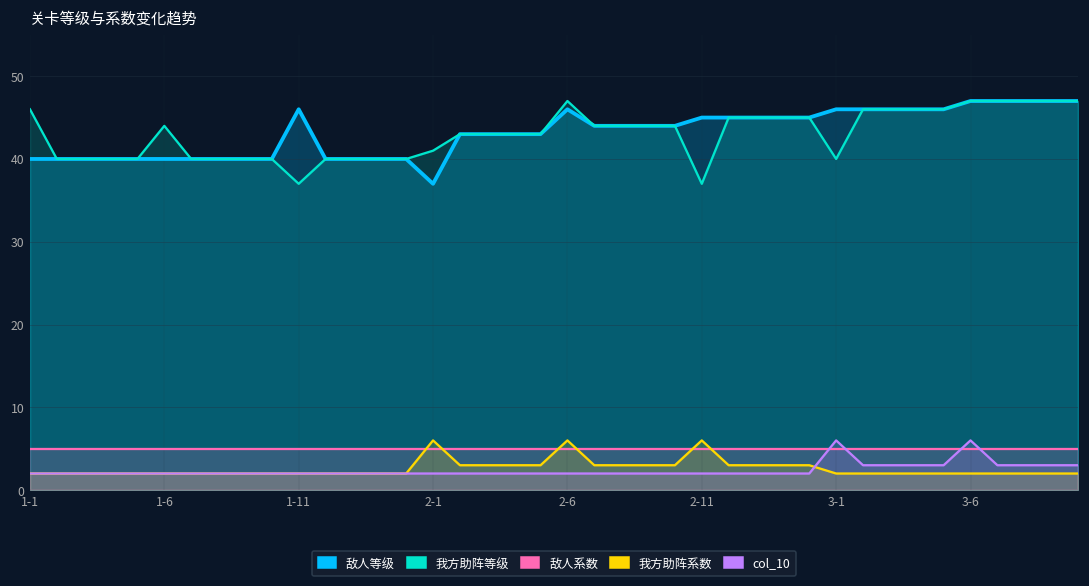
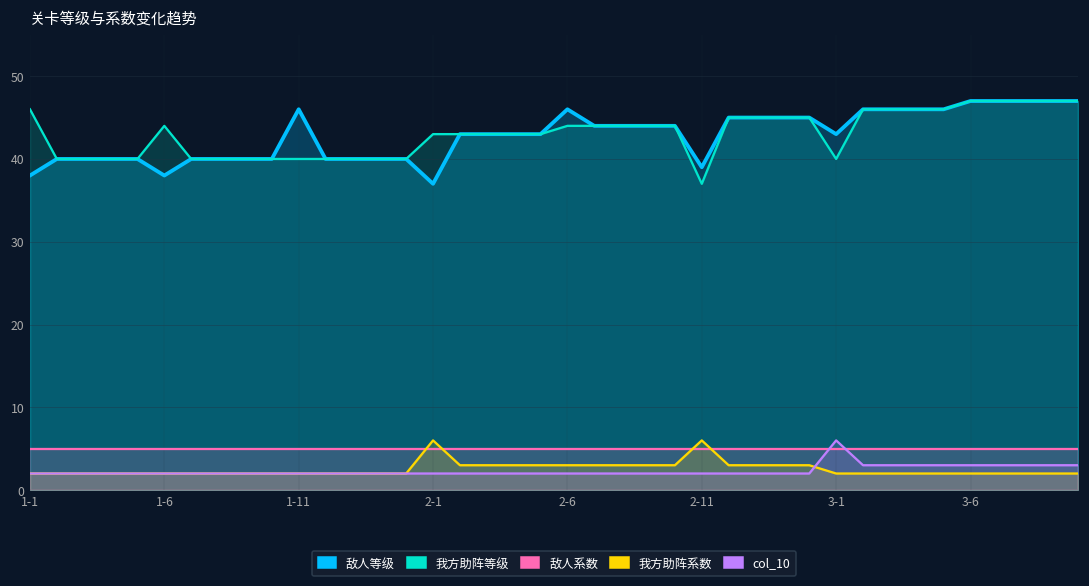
敌人等级, 1-1: 40 -> 38
敌人等级, 1-6: 40 -> 38
我方助阵等级, 1-11: 37 -> 40
我方助阵等级, 2-1: 41 -> 43
我方助阵等级, 2-6: 47 -> 44
我方助阵系数, 2-6: 6 -> 3
敌人等级, 2-11: 45 -> 39
敌人等级, 3-1: 46 -> 43
col_10, 3-6: 6 -> 3
